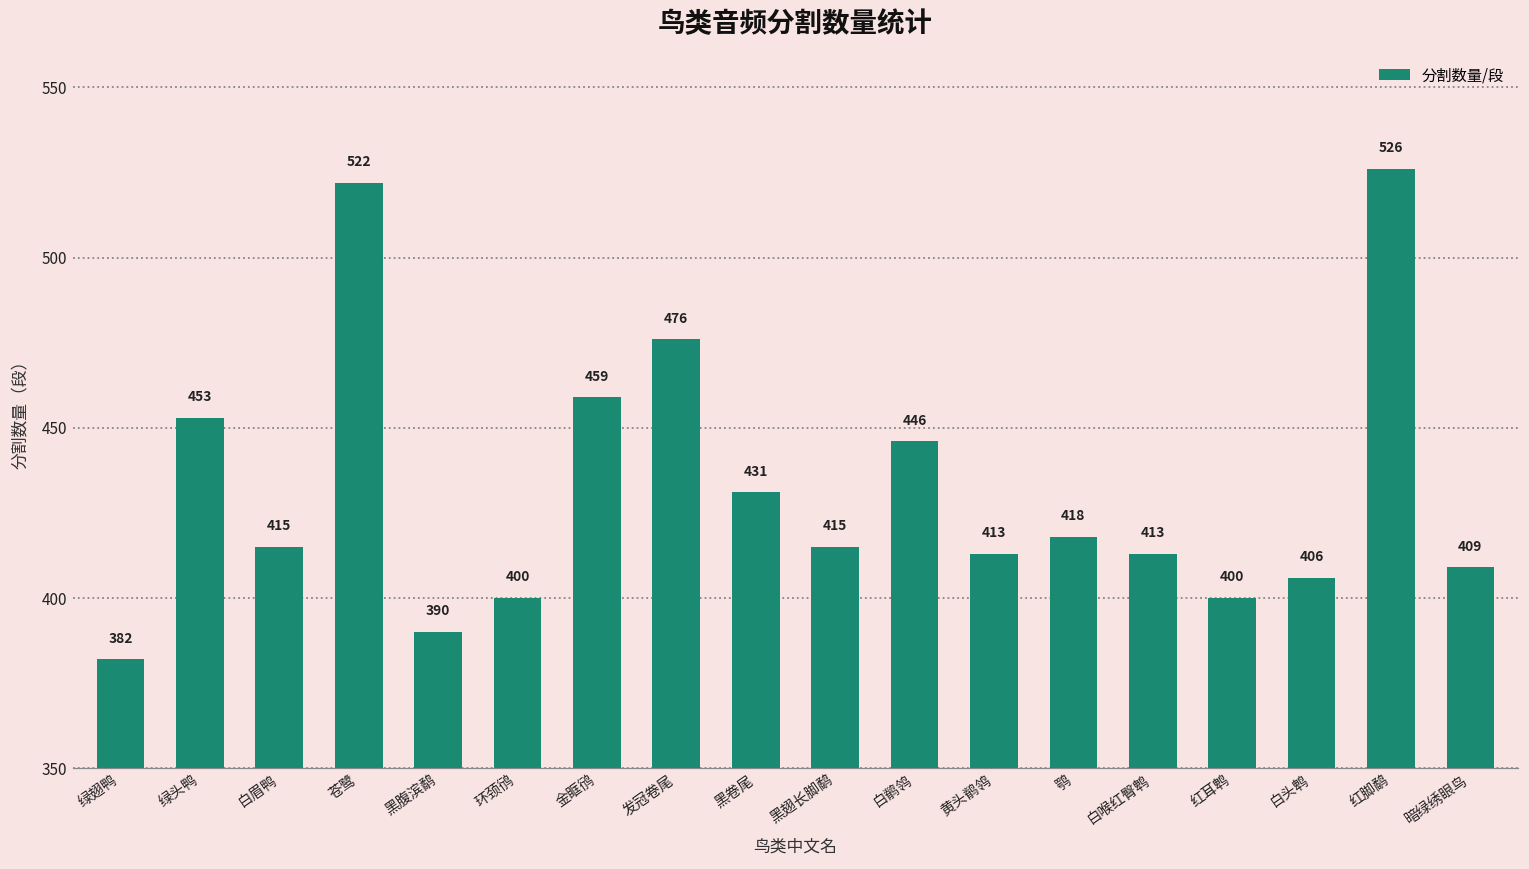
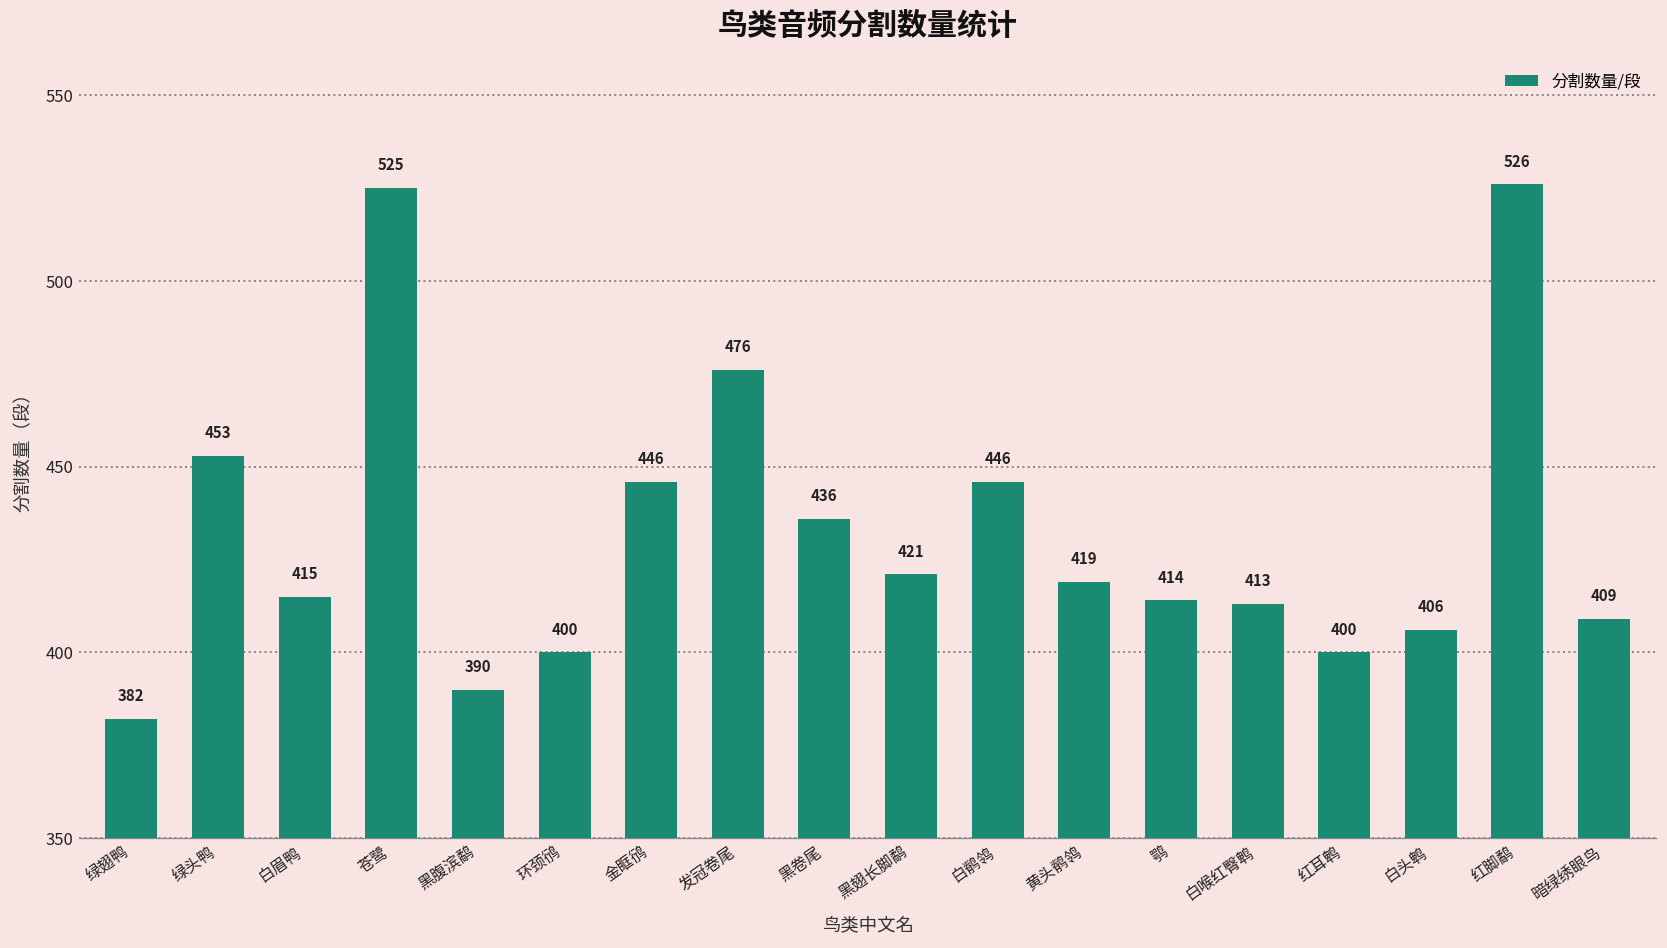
苍鹭: 522 -> 525
金眶鸻: 459 -> 446
黑卷尾: 431 -> 436
黑翅长脚鹬: 415 -> 421
黄头鹡鸰: 413 -> 419
鹗: 418 -> 414
